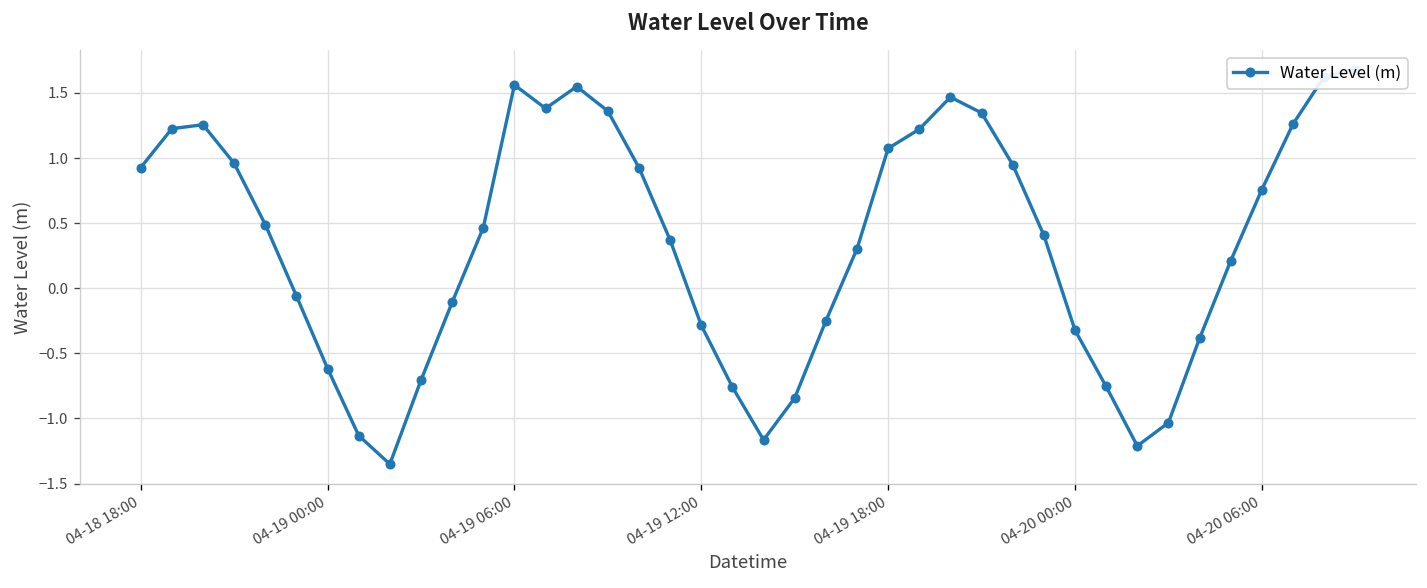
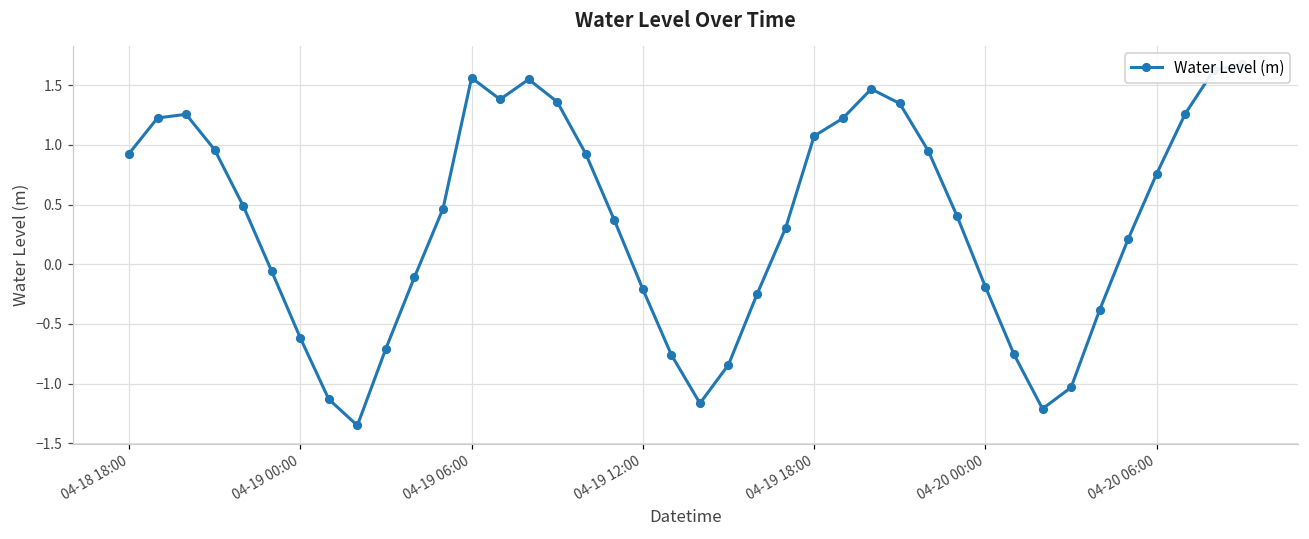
04-19 12:00: -0.28 -> -0.21
04-20 00:00: -0.32 -> -0.19
